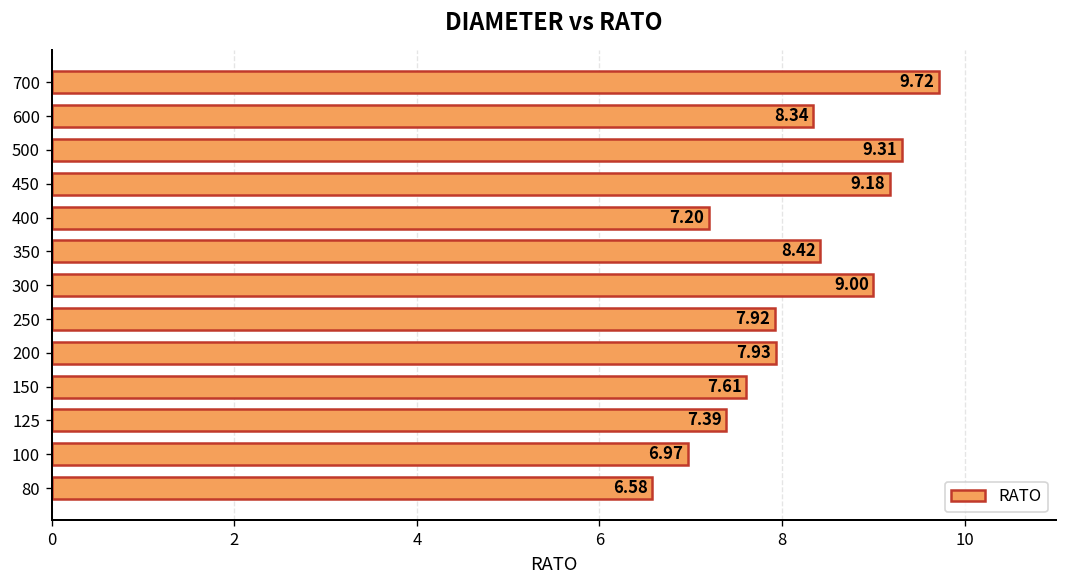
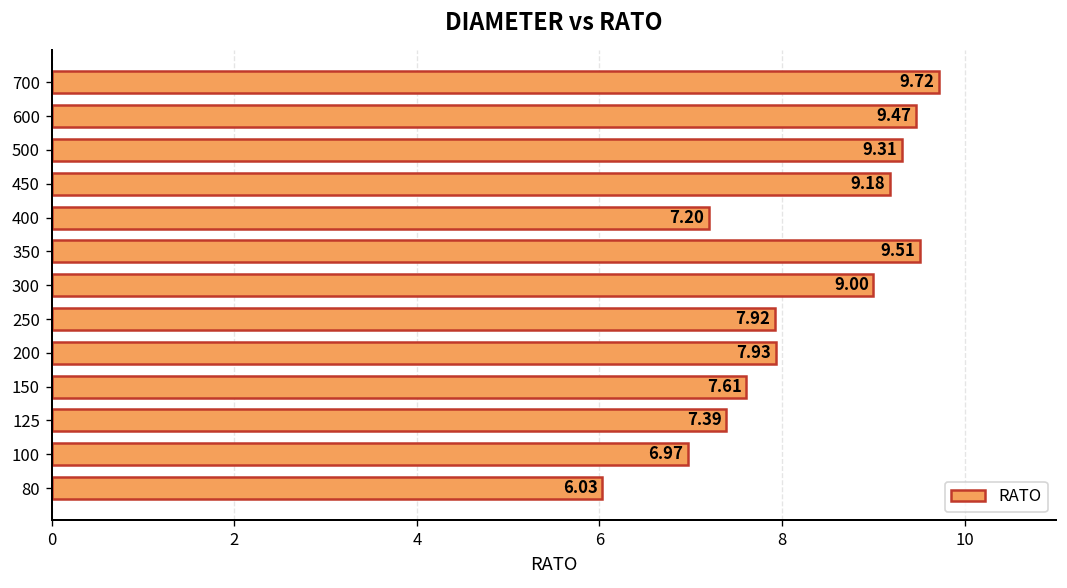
600: 8.34 -> 9.47
350: 8.42 -> 9.51
80: 6.58 -> 6.03
